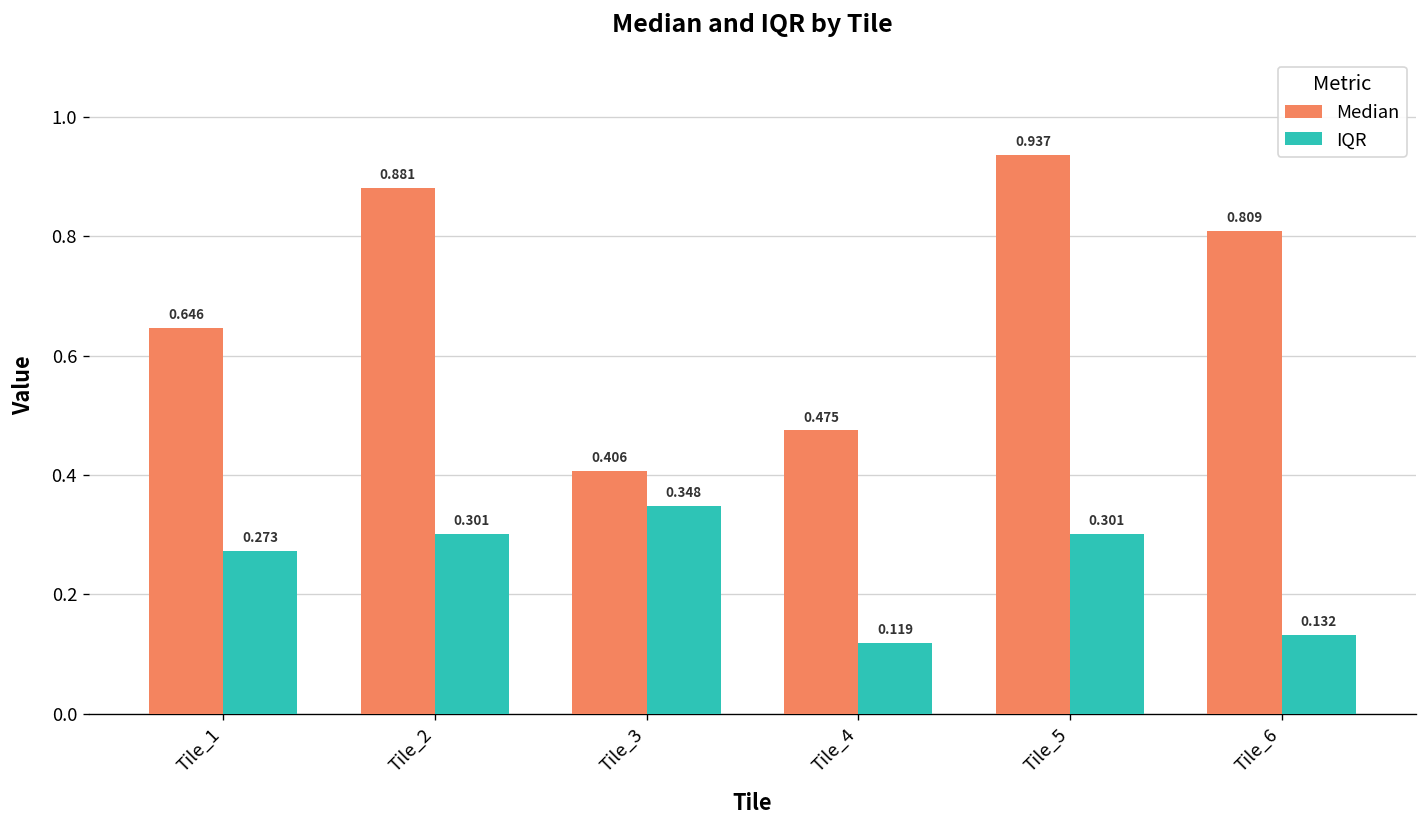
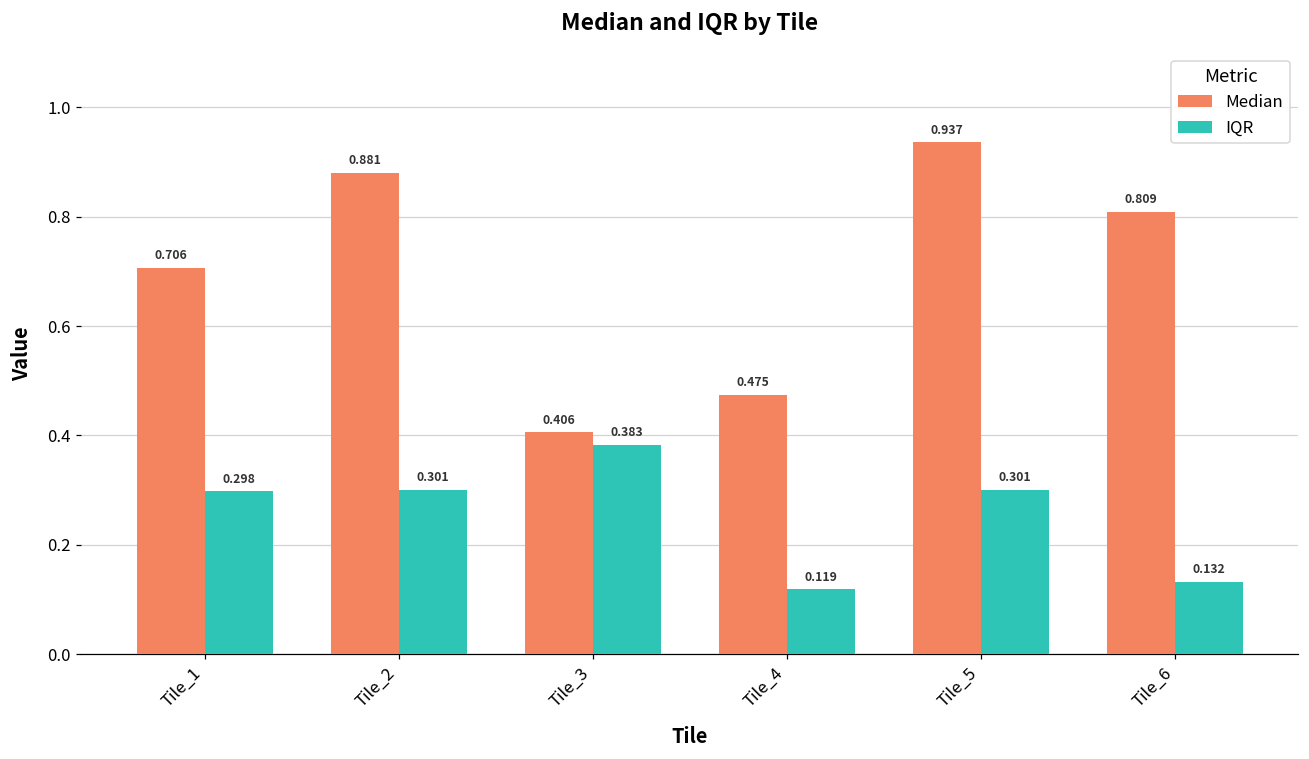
Median, Tile_1: 0.646 -> 0.706
IQR, Tile_1: 0.273 -> 0.298
IQR, Tile_3: 0.348 -> 0.383
